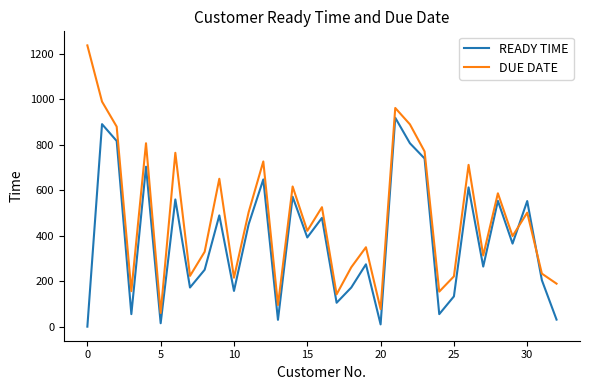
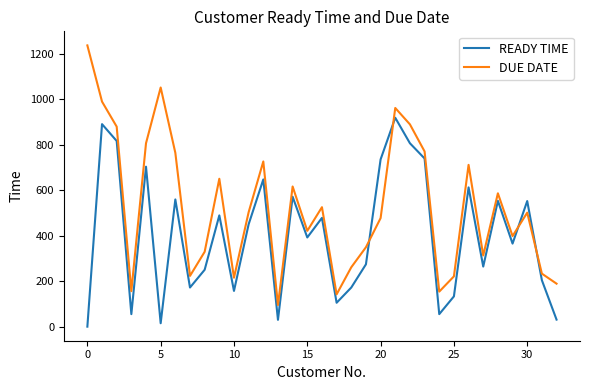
DUE DATE, 5: 60 -> 1050
READY TIME, 20: 10 -> 740
DUE DATE, 20: 80 -> 480
